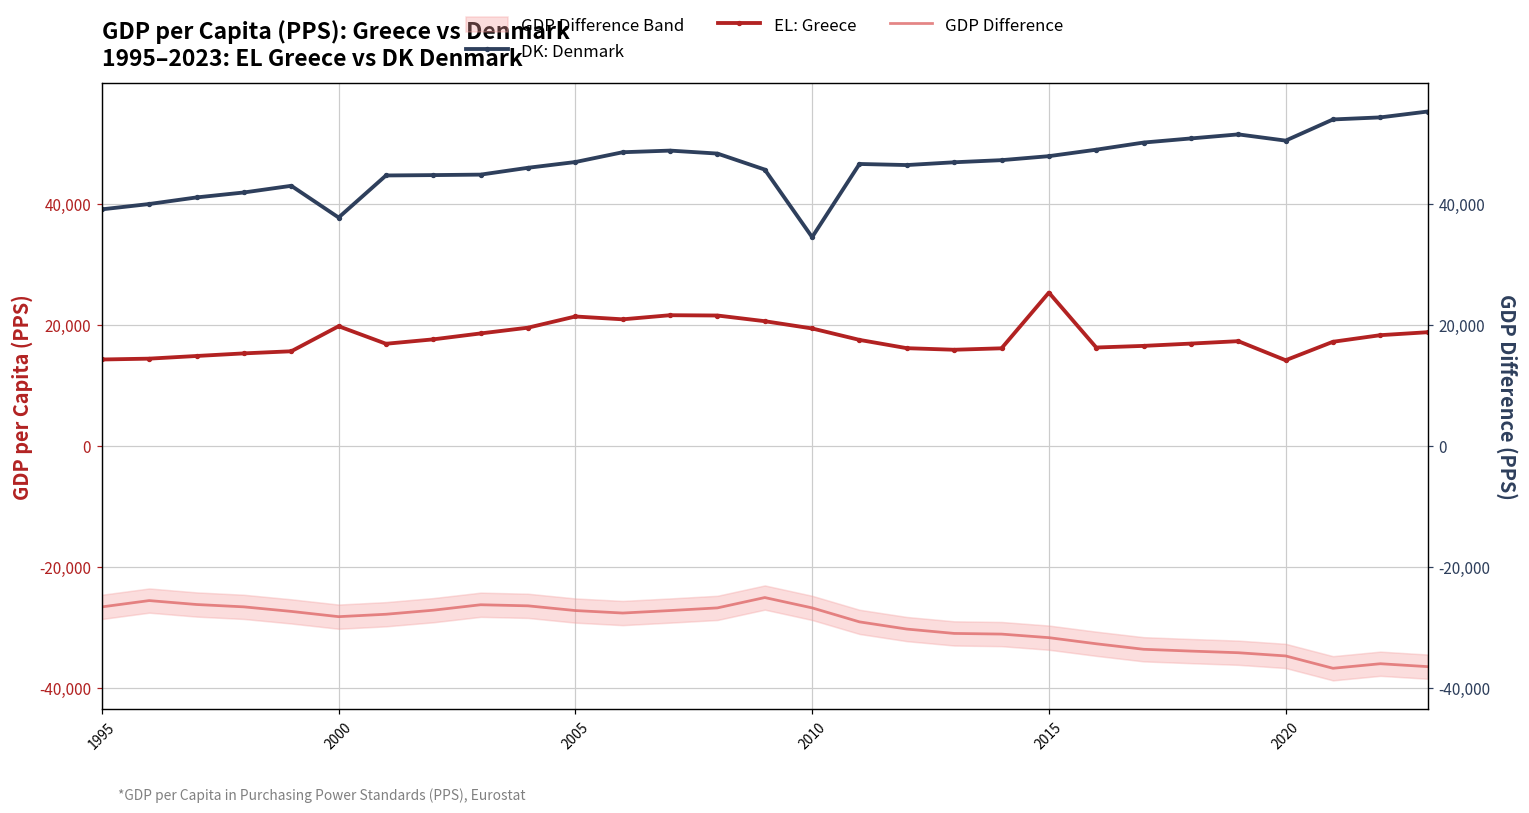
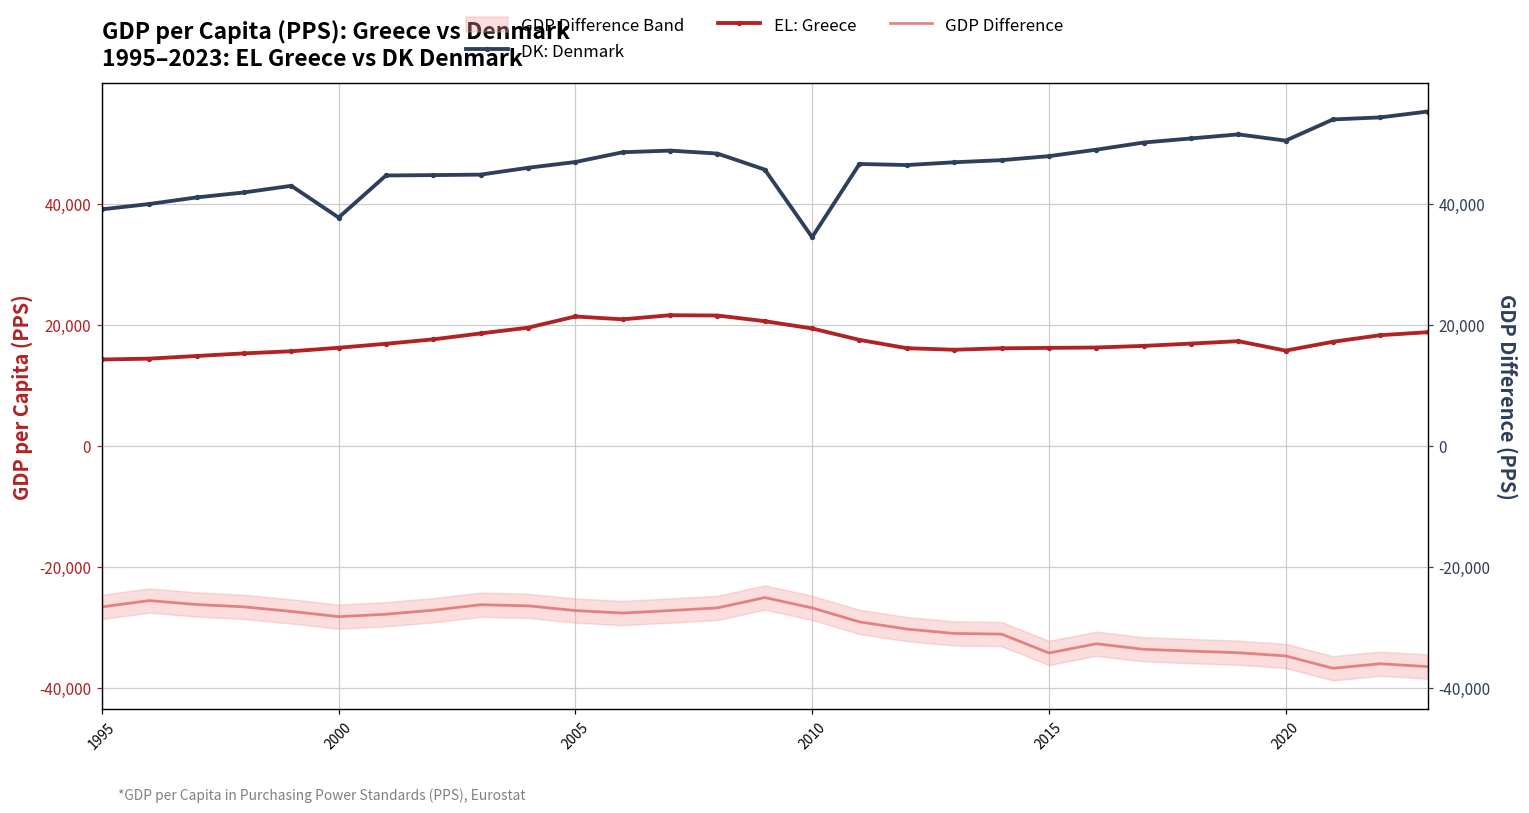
EL: Greece, 2000: 20,000 -> 16,000
EL: Greece, 2015: 25,000 -> 16,000
GDP Difference, 2015: -32,000 -> -34,000
EL: Greece, 2020: 14,000 -> 16,000
